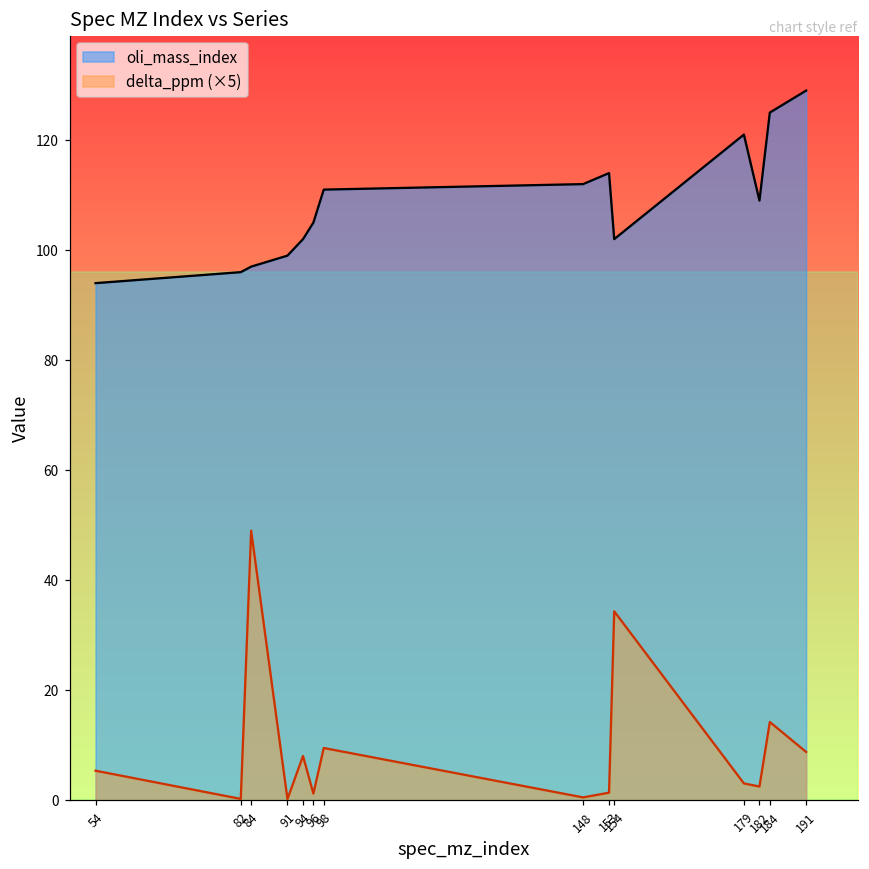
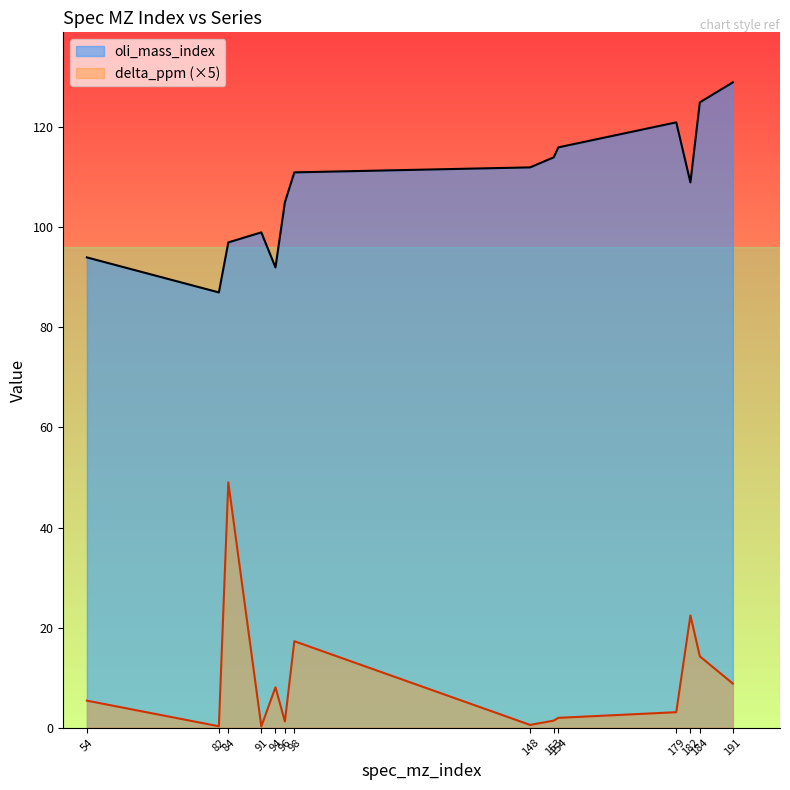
oli_mass_index, 82: 96 -> 87
oli_mass_index, 94: 102 -> 92
delta_ppm (×5), 98: 10 -> 17
oli_mass_index, 154: 102 -> 116
delta_ppm (×5), 154: 34 -> 2
delta_ppm (×5), 182: 3 -> 22
